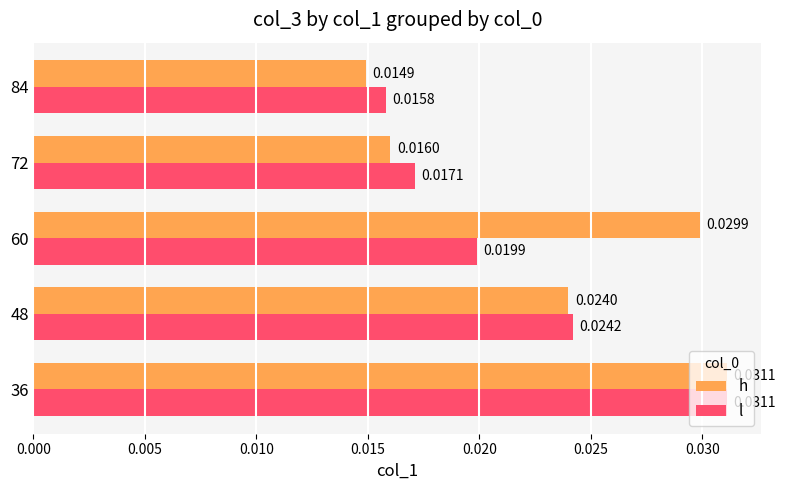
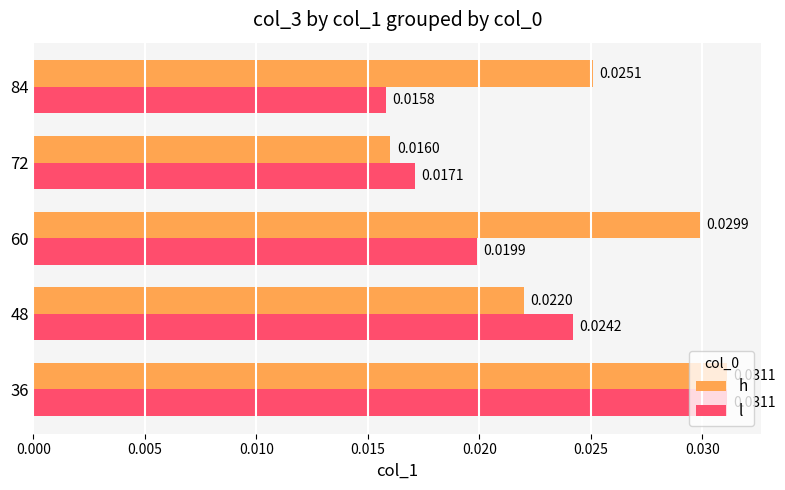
h, 84: 0.0149 -> 0.0251
h, 48: 0.0240 -> 0.0220
